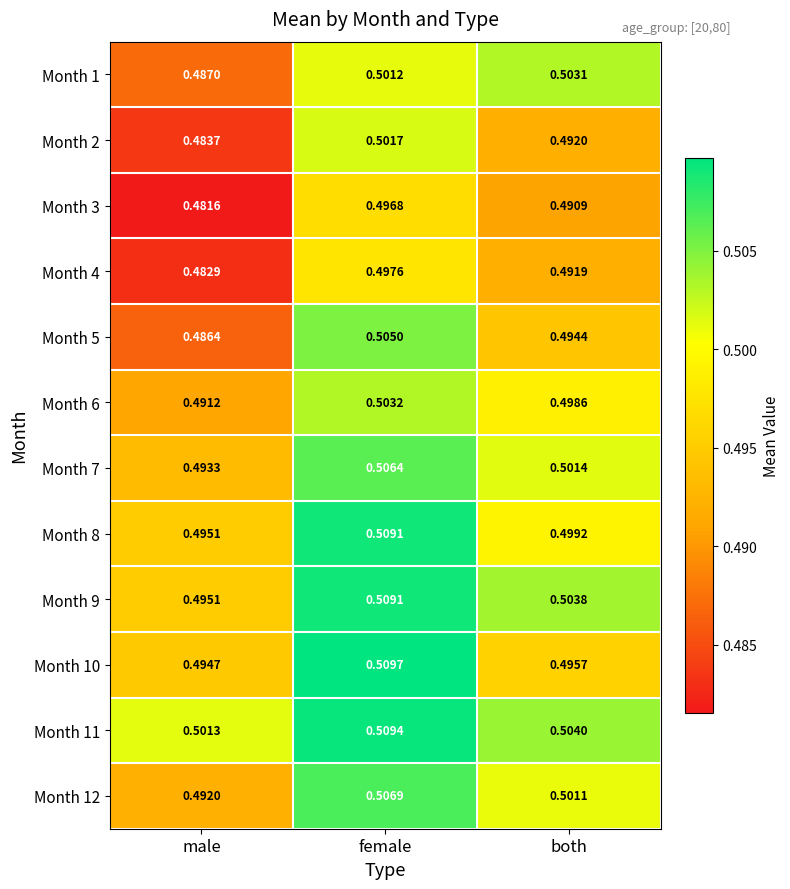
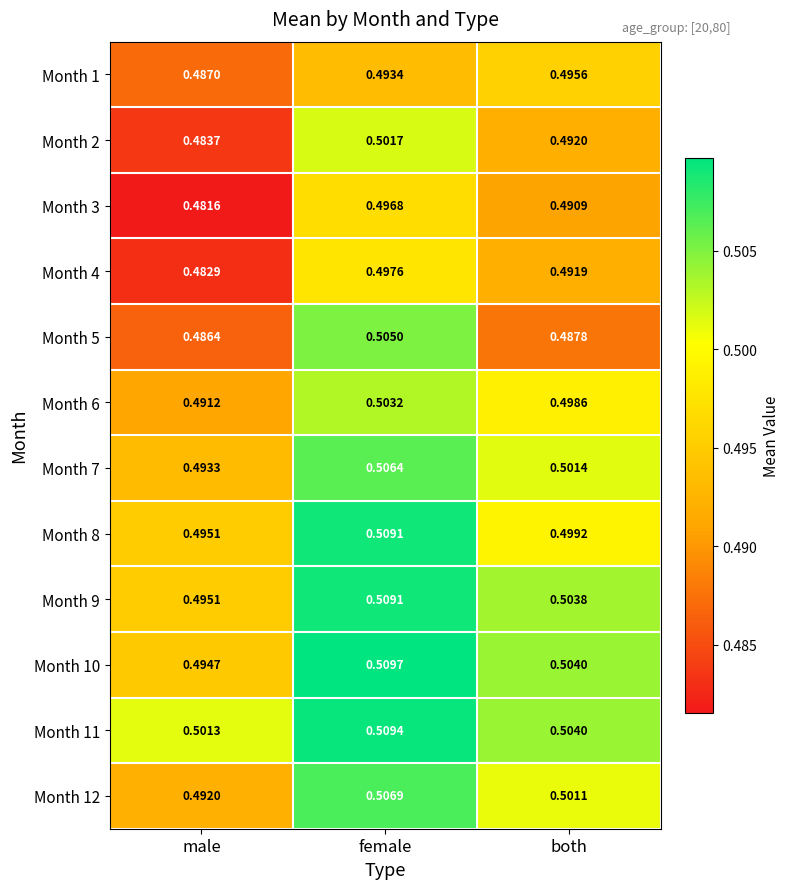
Month 1, female: 0.5012 -> 0.4934
Month 1, both: 0.5031 -> 0.4956
Month 5, both: 0.4944 -> 0.4878
Month 10, both: 0.4957 -> 0.5040
